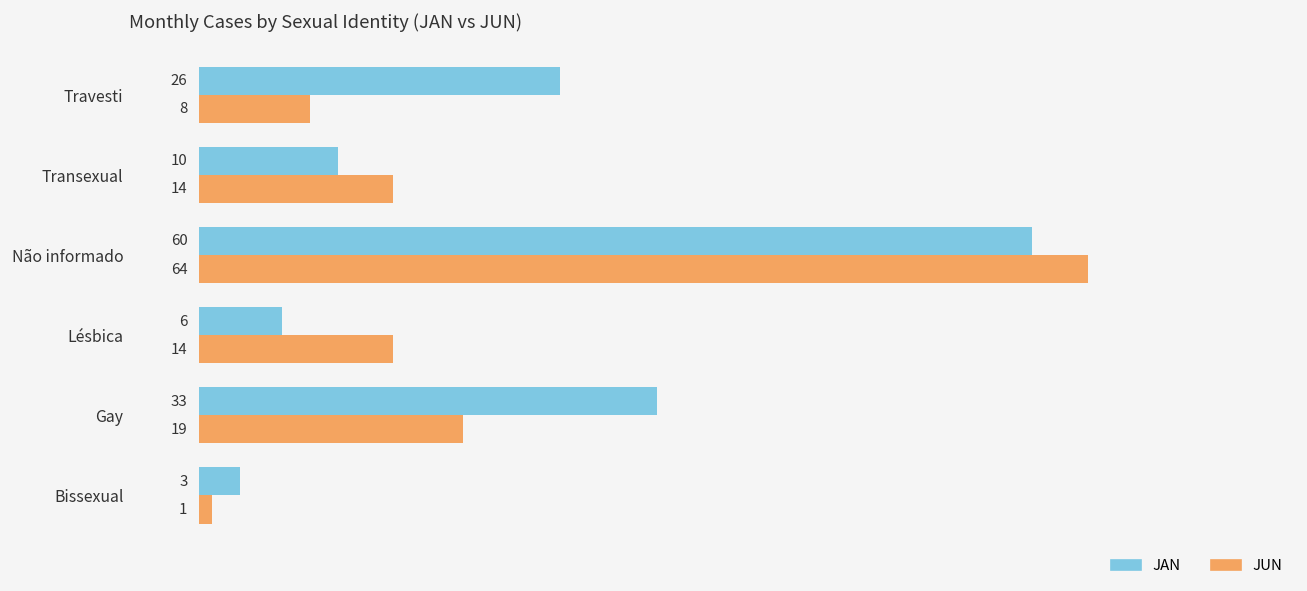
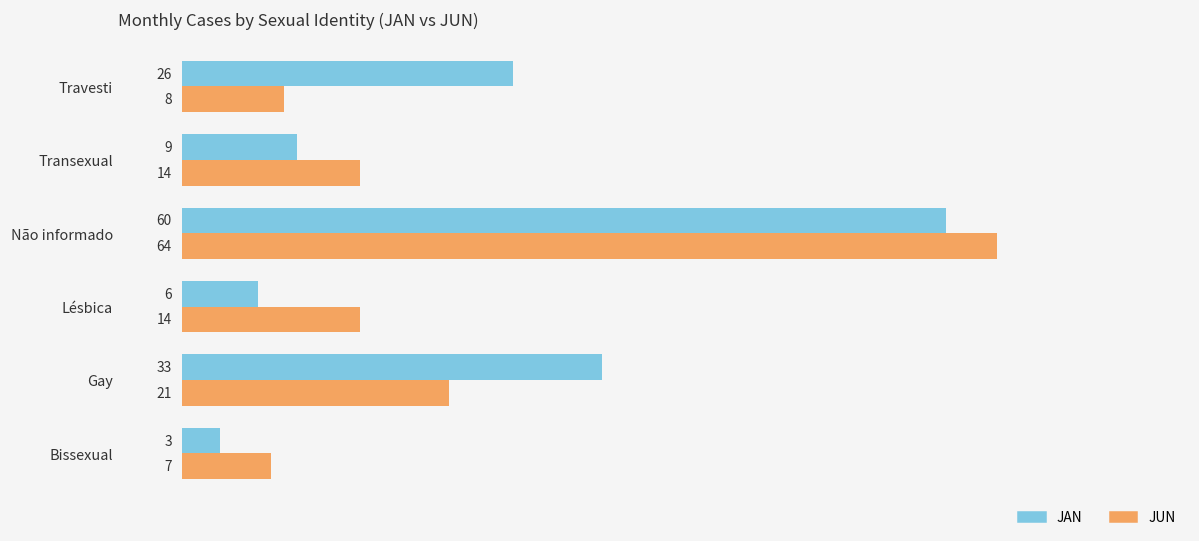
JAN, Transexual: 10 -> 9
JUN, Gay: 19 -> 21
JUN, Bissexual: 1 -> 7
